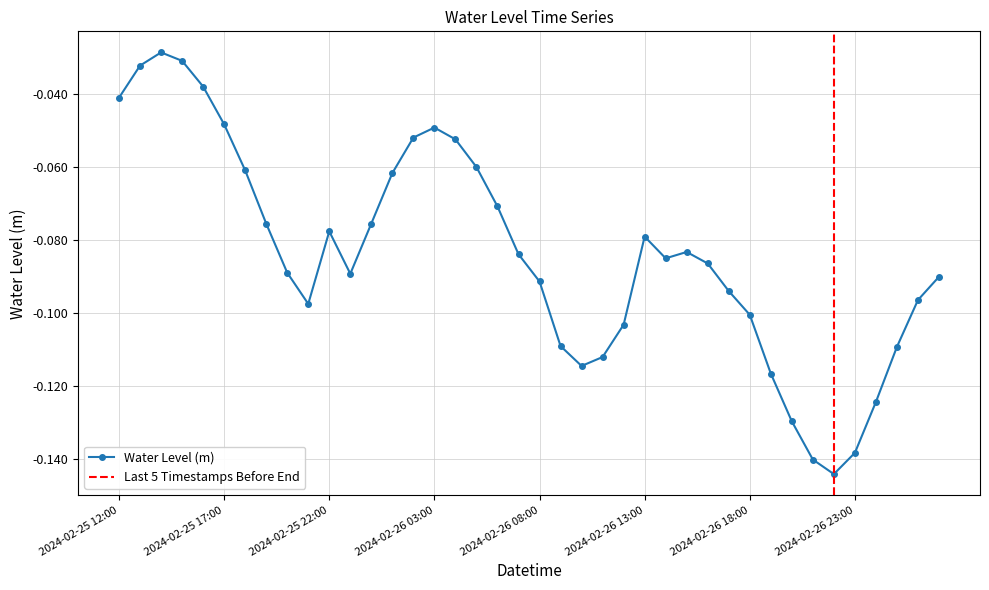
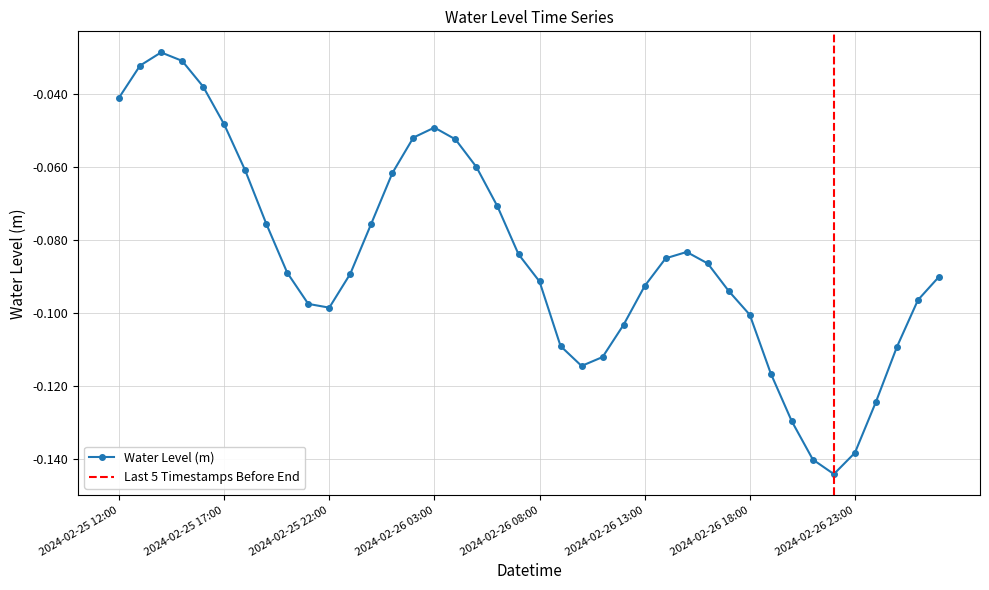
2024-02-25 22:00: -0.078 -> -0.098
2024-02-26 13:00: -0.079 -> -0.093
